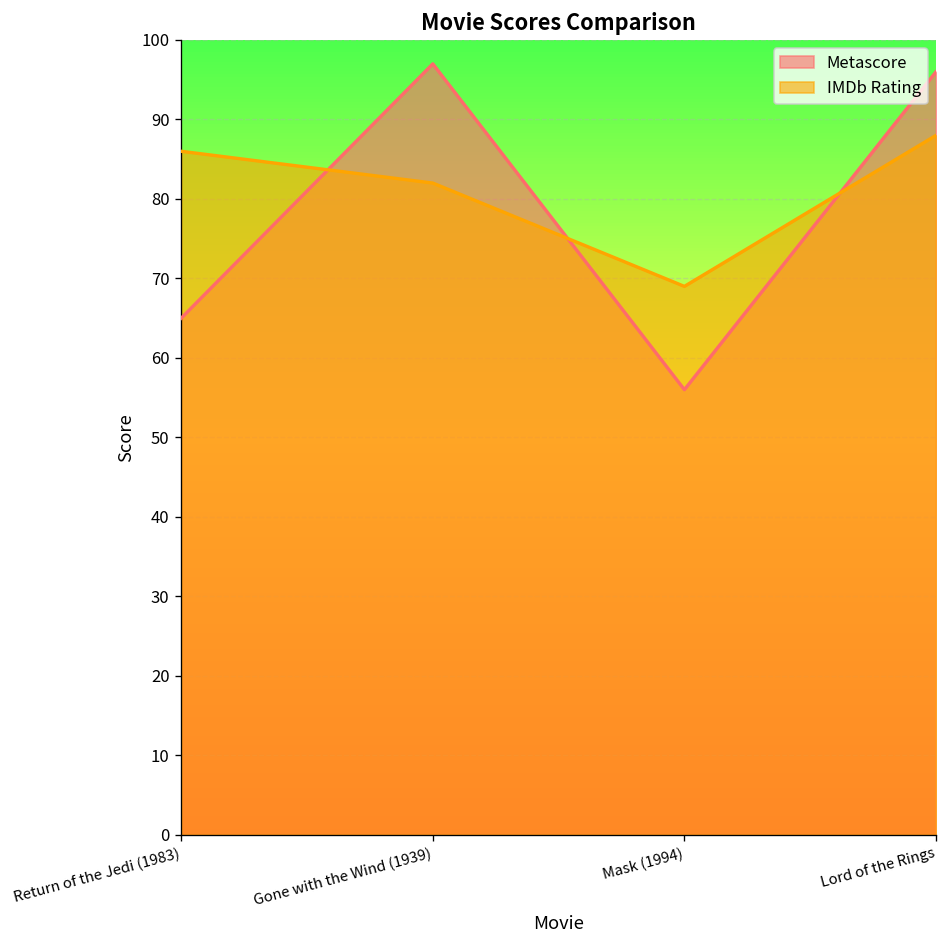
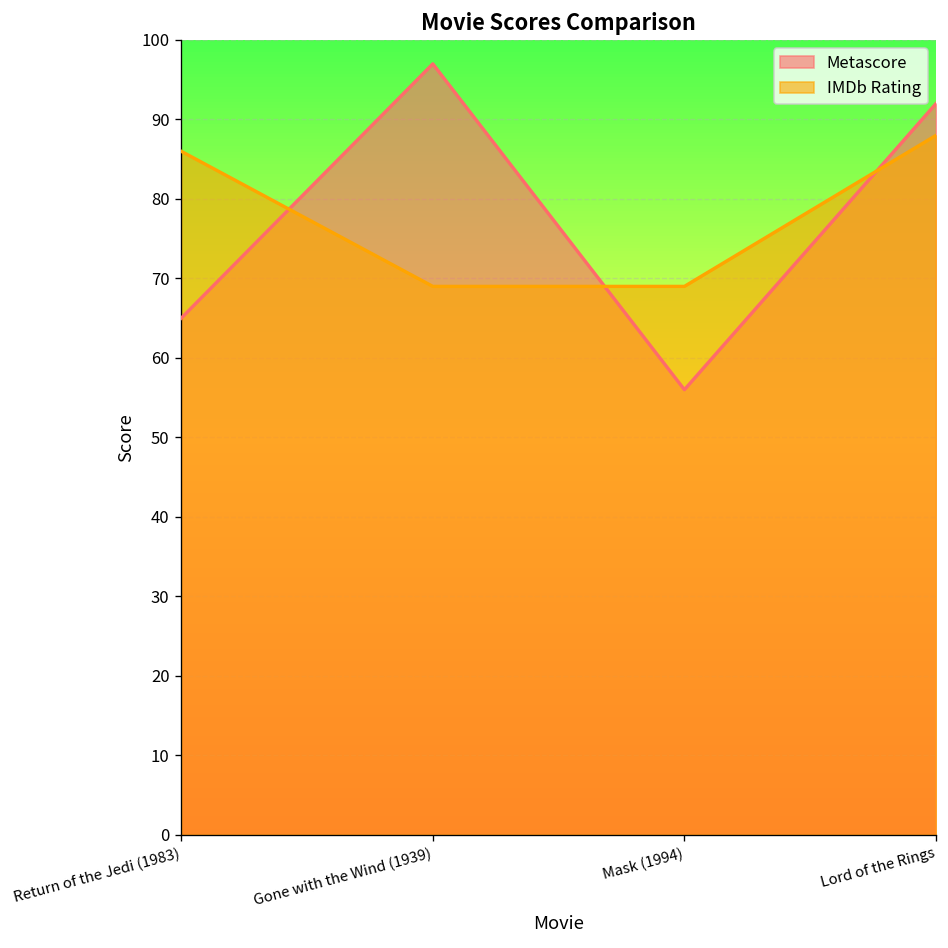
IMDb Rating, Gone with the Wind (1939): 82 -> 69
Metascore, Lord of the Rings: 96 -> 92
